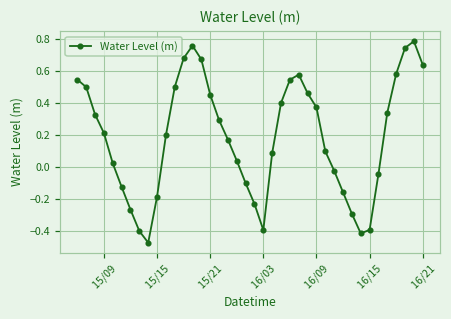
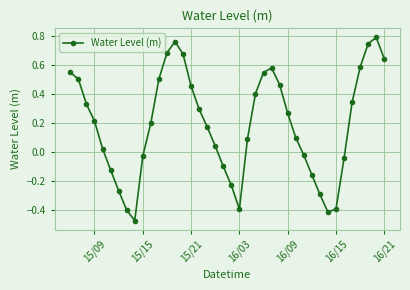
15/15: -0.19 -> -0.03
16/09: 0.37 -> 0.26
